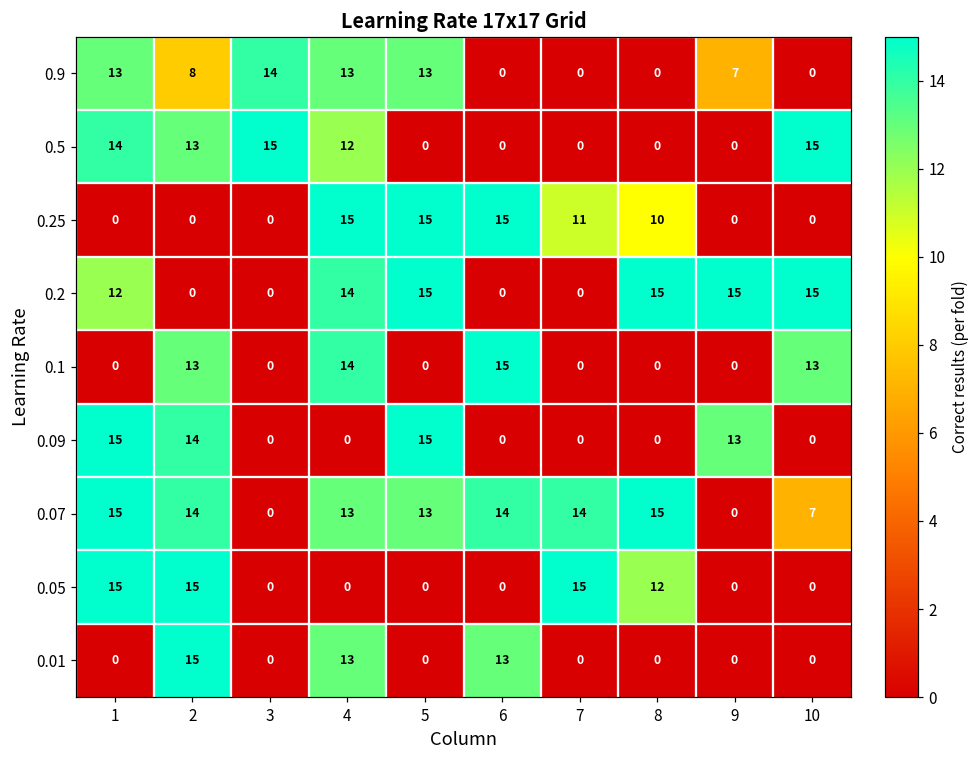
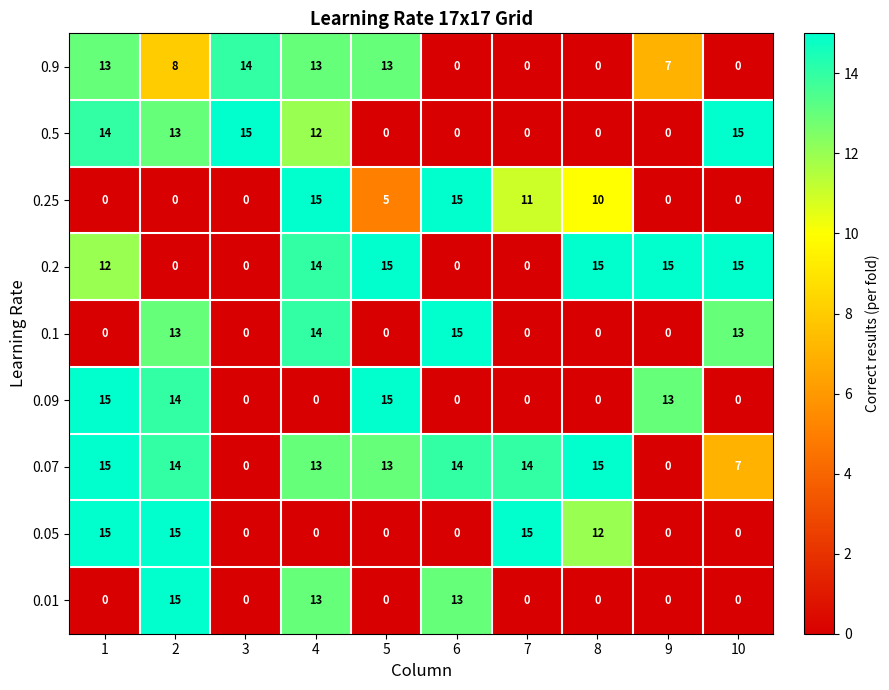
0.25, 5: 15 -> 5
